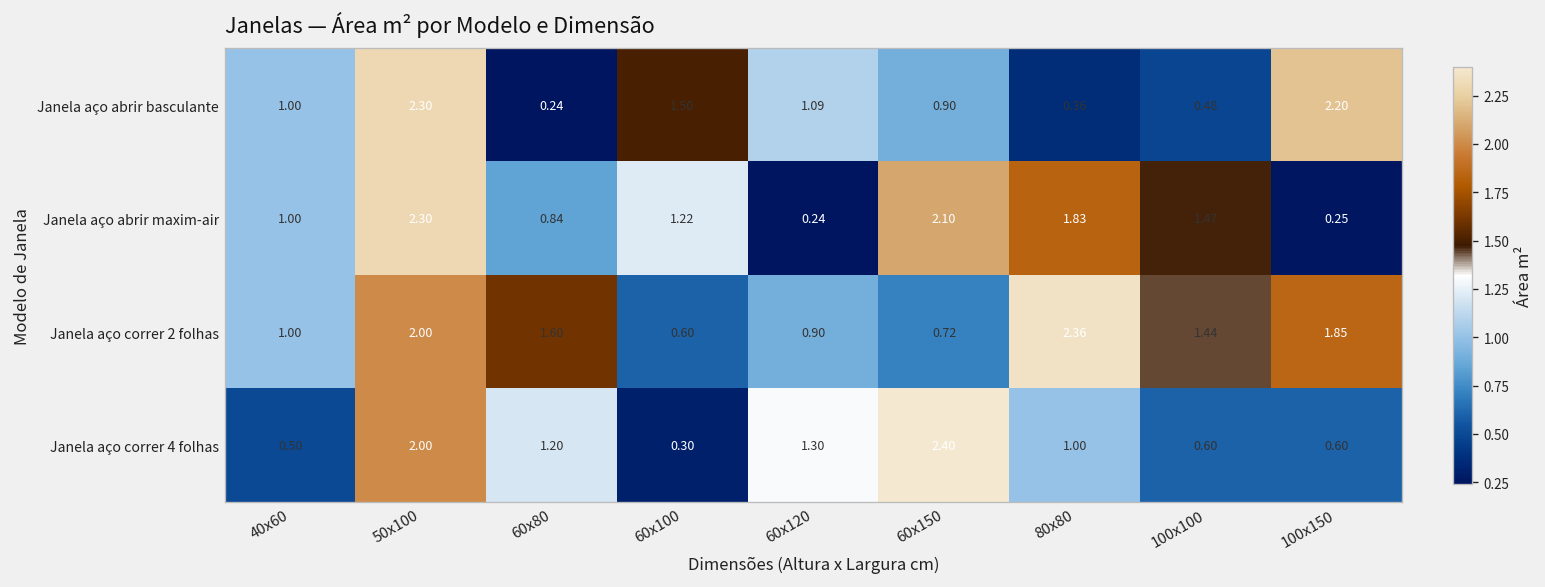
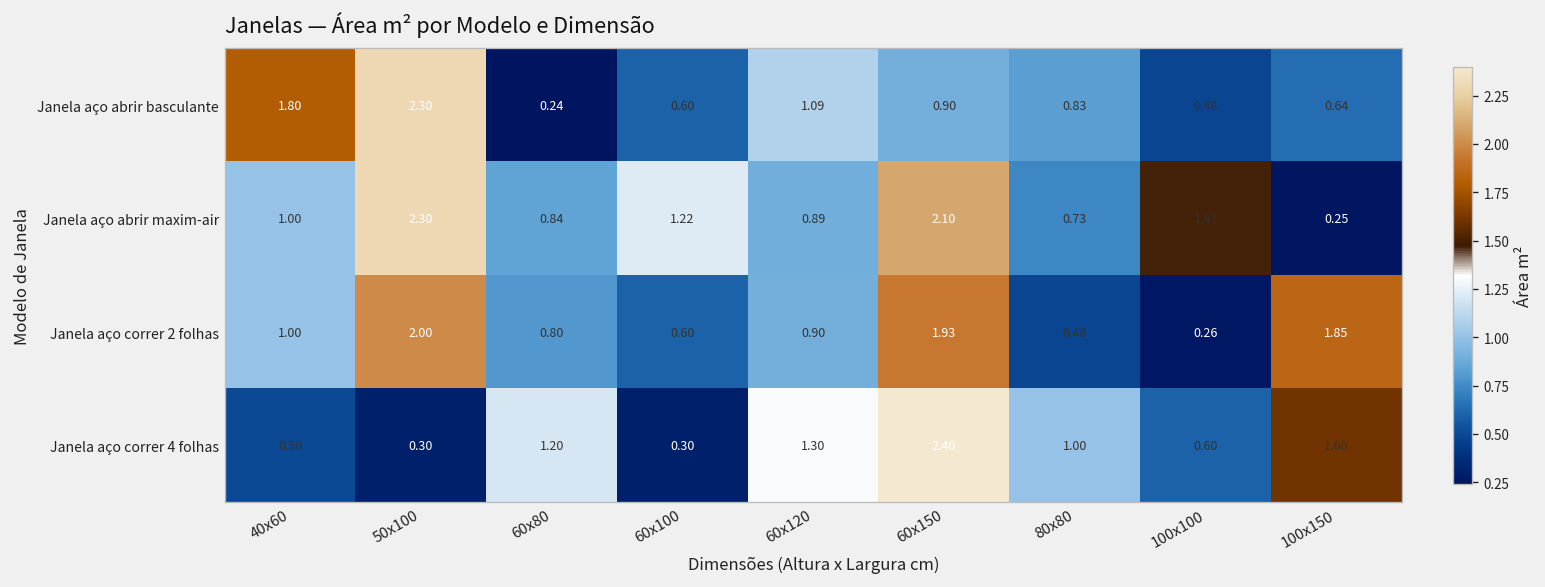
Janela aço abrir basculante, 40x60: 1.00 -> 1.80
Janela aço abrir basculante, 60x100: 1.50 -> 0.60
Janela aço abrir basculante, 80x80: 0.36 -> 0.83
Janela aço abrir basculante, 100x150: 2.20 -> 0.64
Janela aço abrir maxim-air, 60x120: 0.24 -> 0.89
Janela aço abrir maxim-air, 80x80: 1.83 -> 0.73
Janela aço correr 2 folhas, 60x80: 1.60 -> 0.80
Janela aço correr 2 folhas, 60x150: 0.72 -> 1.93
Janela aço correr 2 folhas, 80x80: 2.36 -> 0.48
Janela aço correr 2 folhas, 100x100: 1.44 -> 0.26
Janela aço correr 4 folhas, 50x100: 2.00 -> 0.30
Janela aço correr 4 folhas, 100x150: 0.60 -> 1.60
